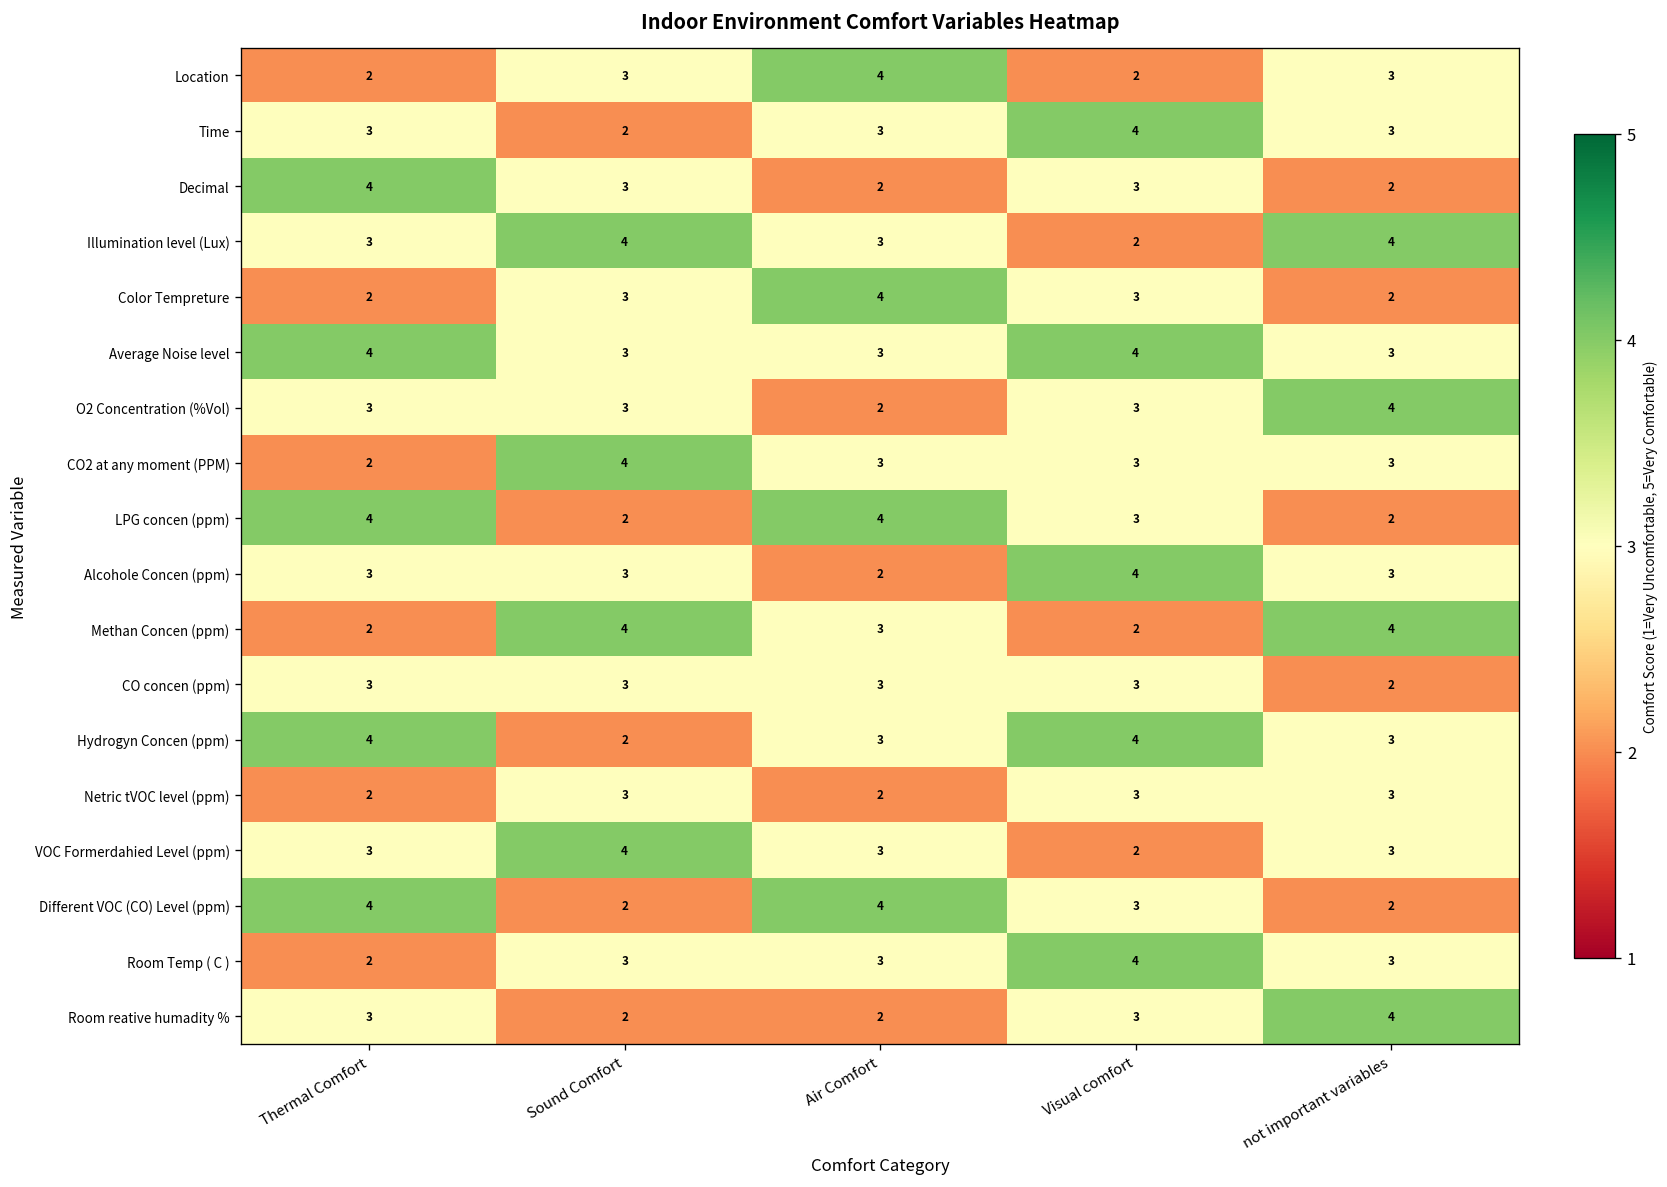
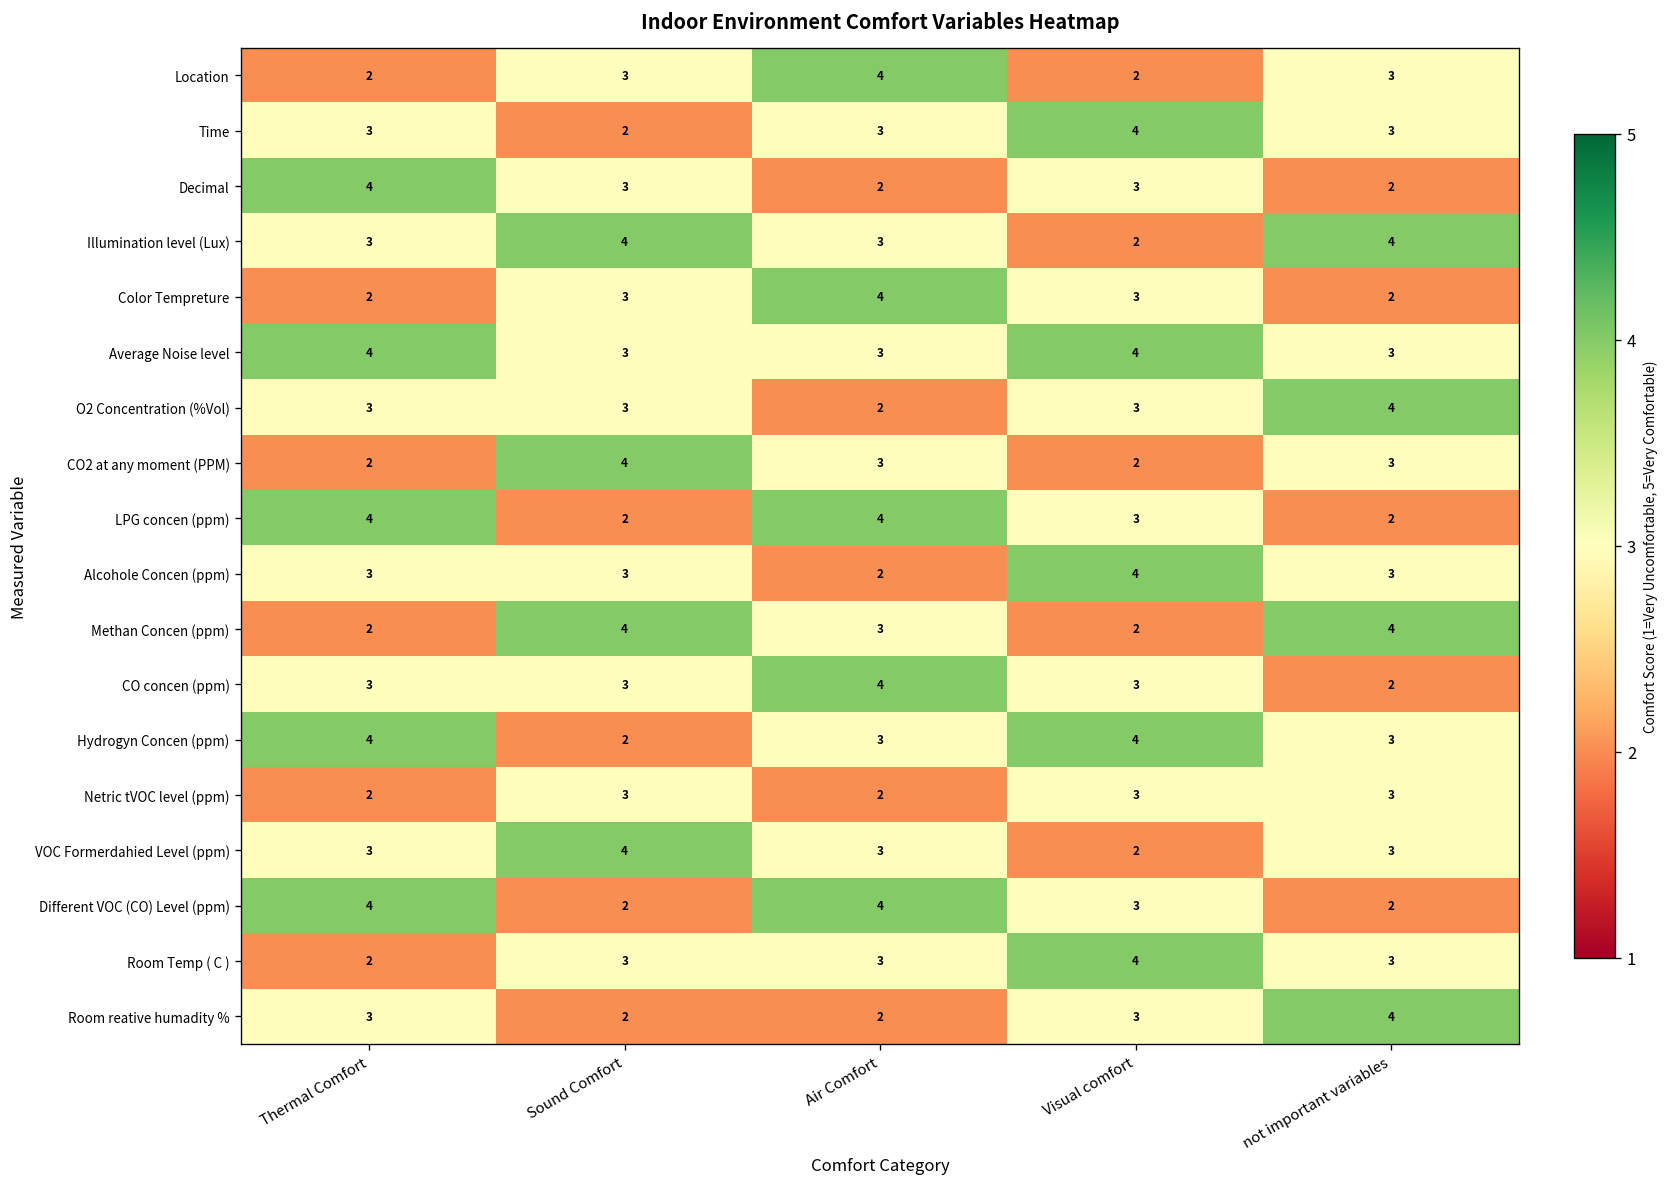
CO2 at any moment (PPM), Visual comfort: 3 -> 2
CO concen (ppm), Air Comfort: 3 -> 4
